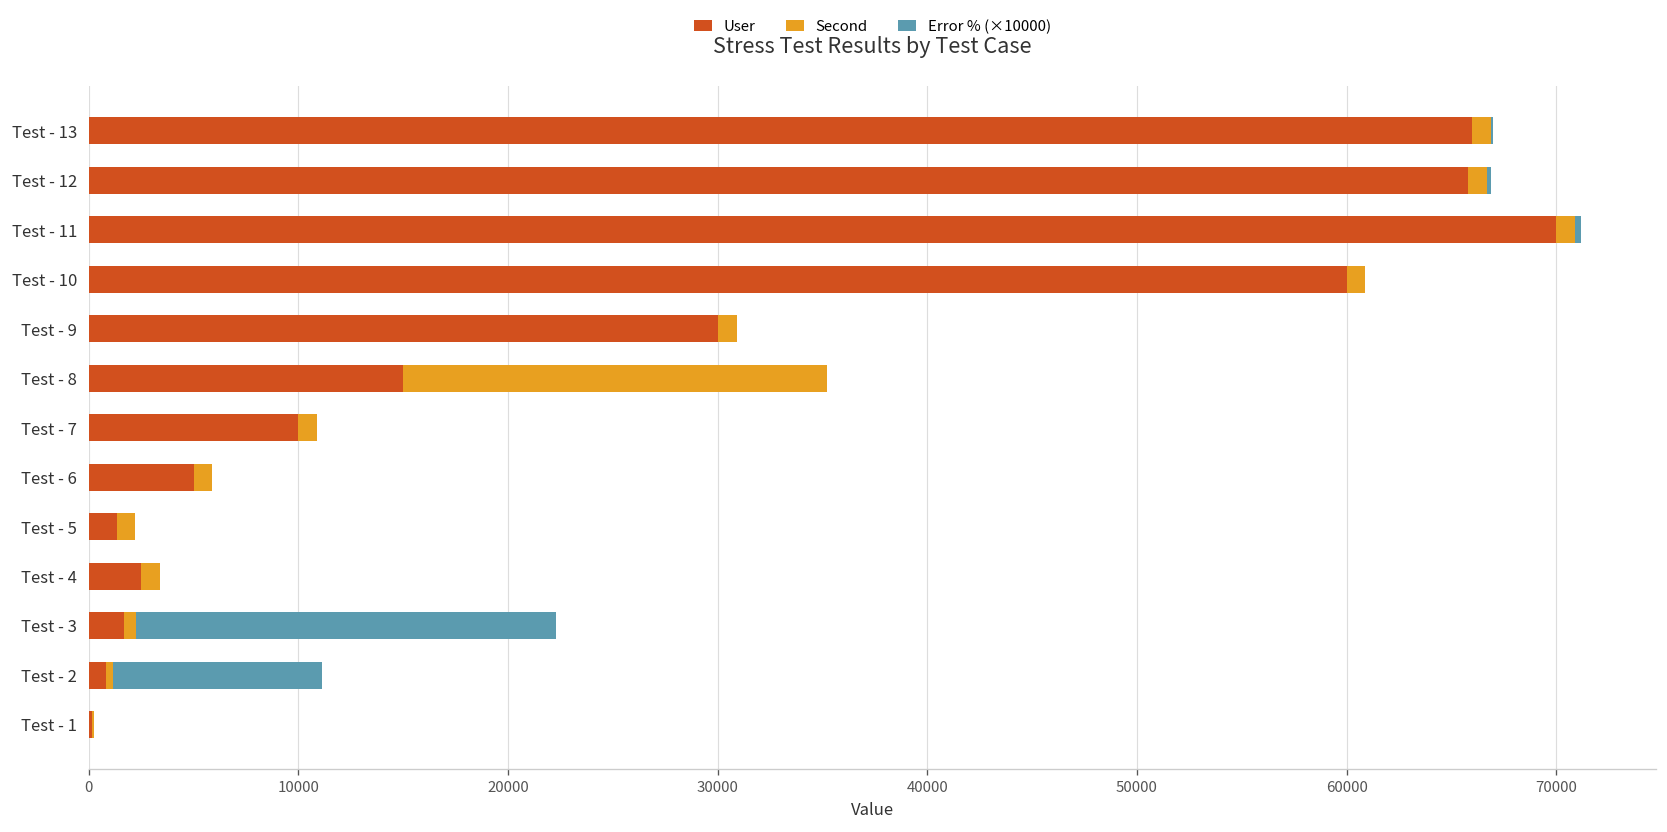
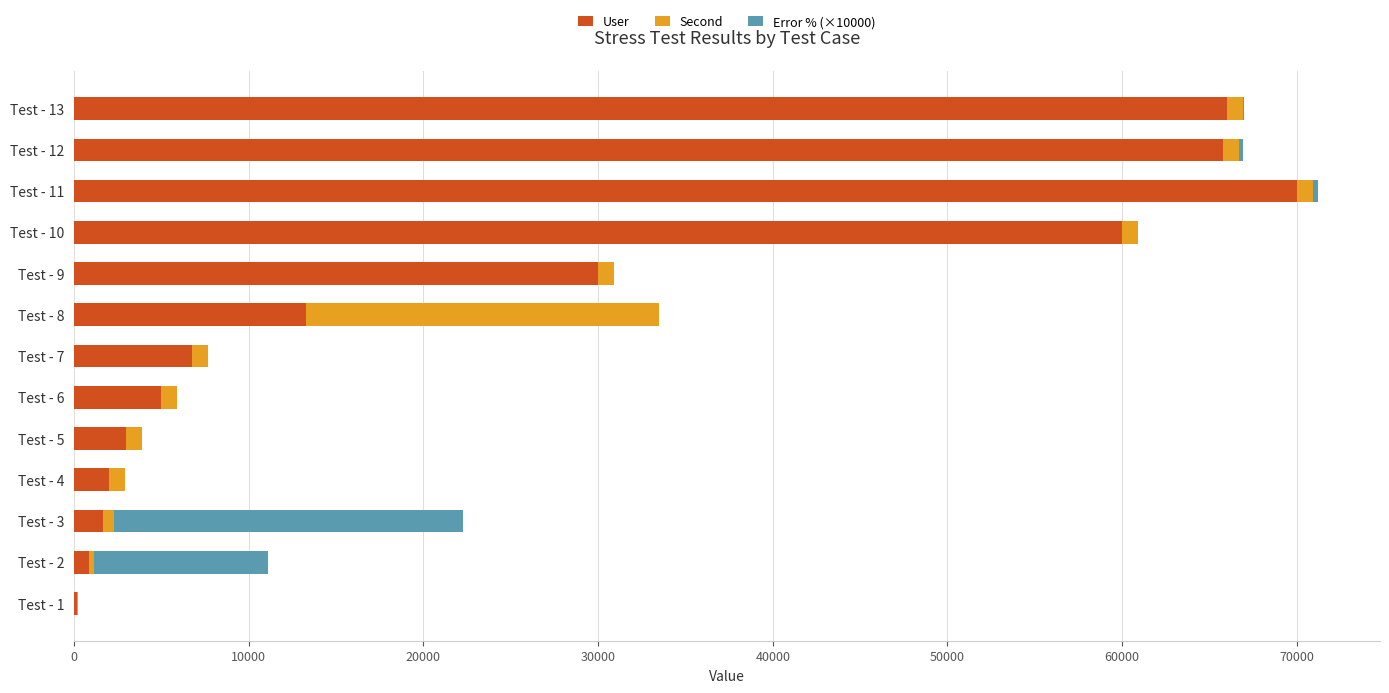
User, Test - 8: 15000 -> 13300
User, Test - 7: 10000 -> 6800
User, Test - 5: 1300 -> 3000
User, Test - 4: 2500 -> 2000
